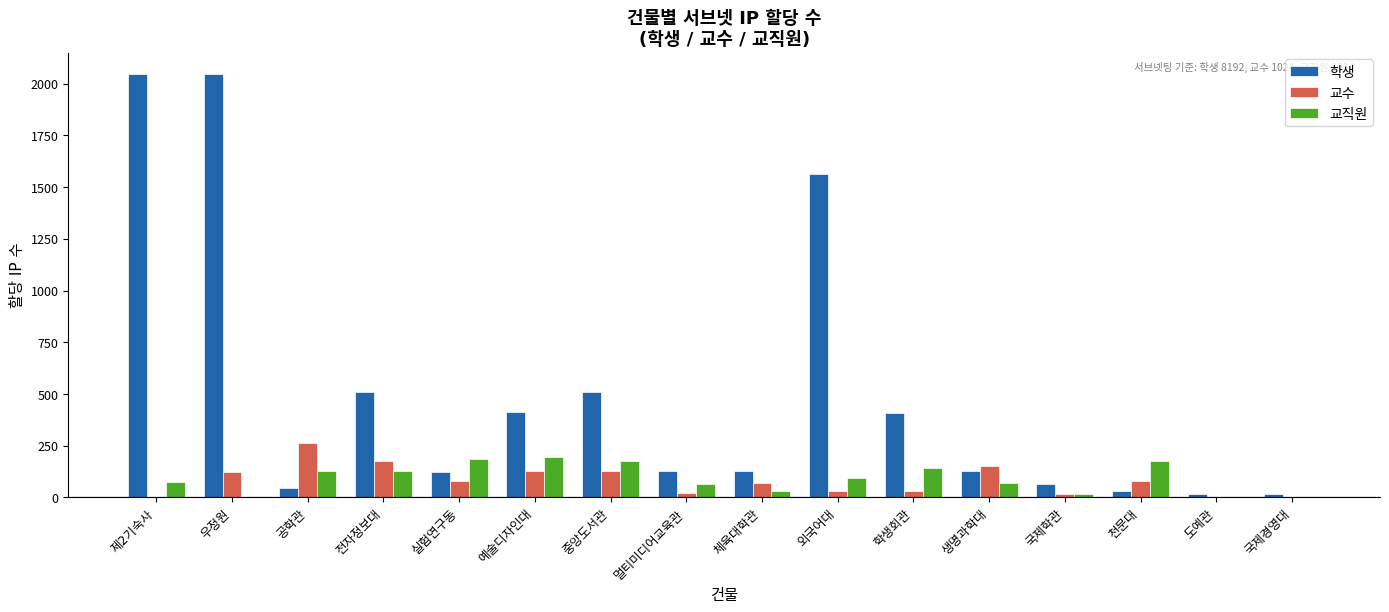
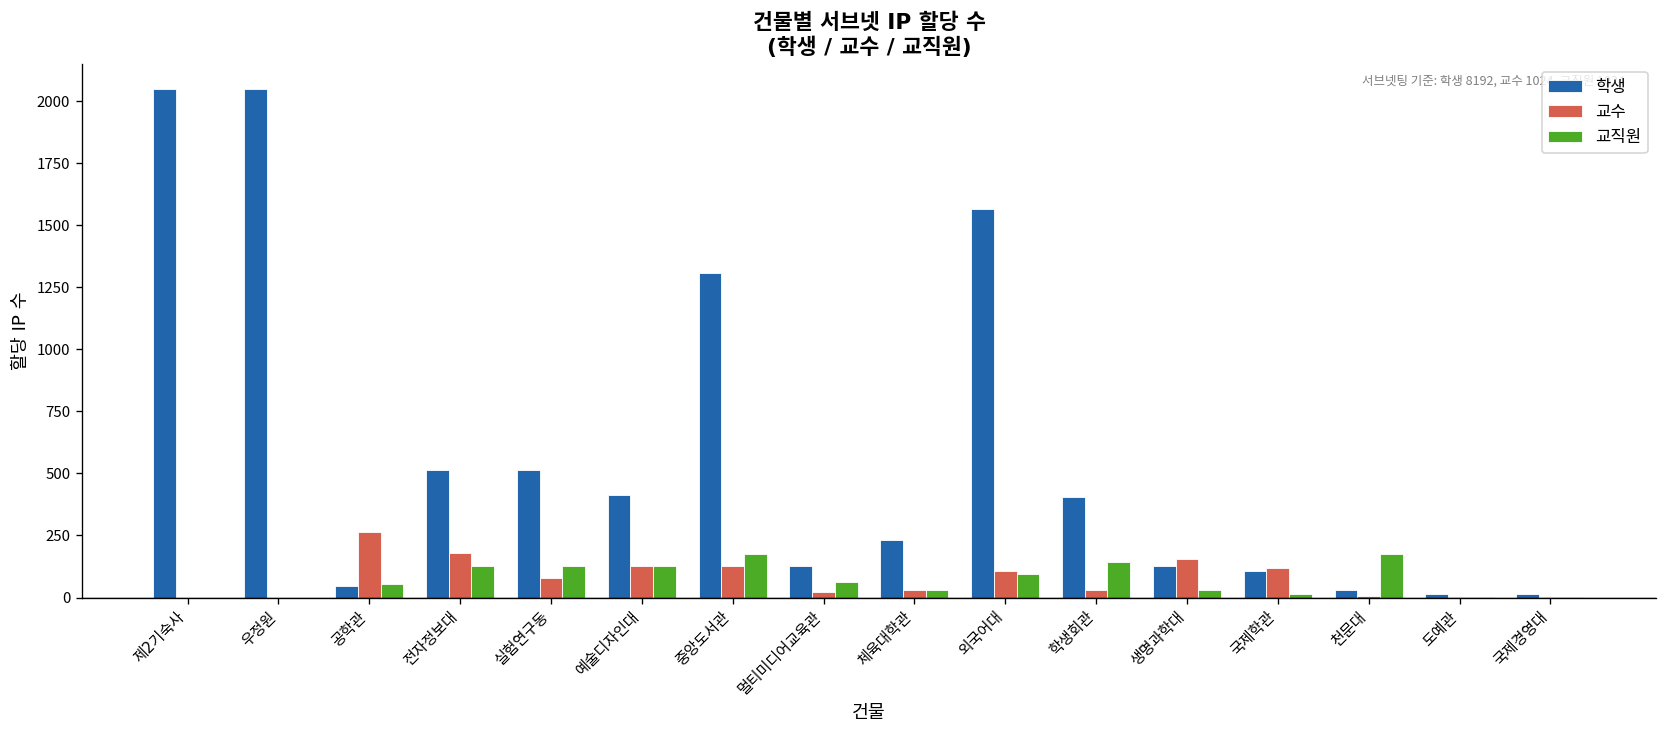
교직원, 제2기숙사: 80 -> 0
교수, 우정원: 120 -> 0
교직원, 공학관: 130 -> 60
학생, 실험연구동: 120 -> 510
교직원, 실험연구동: 190 -> 130
교직원, 예술디자인대: 200 -> 130
학생, 중앙도서관: 510 -> 1310
학생, 체육대학관: 130 -> 230
교수, 체육대학관: 70 -> 30
교수, 외국어대: 30 -> 110
교직원, 생명과학대: 70 -> 30
학생, 국제학관: 60 -> 110
교수, 국제학관: 20 -> 120
교수, 천문대: 80 -> 10
